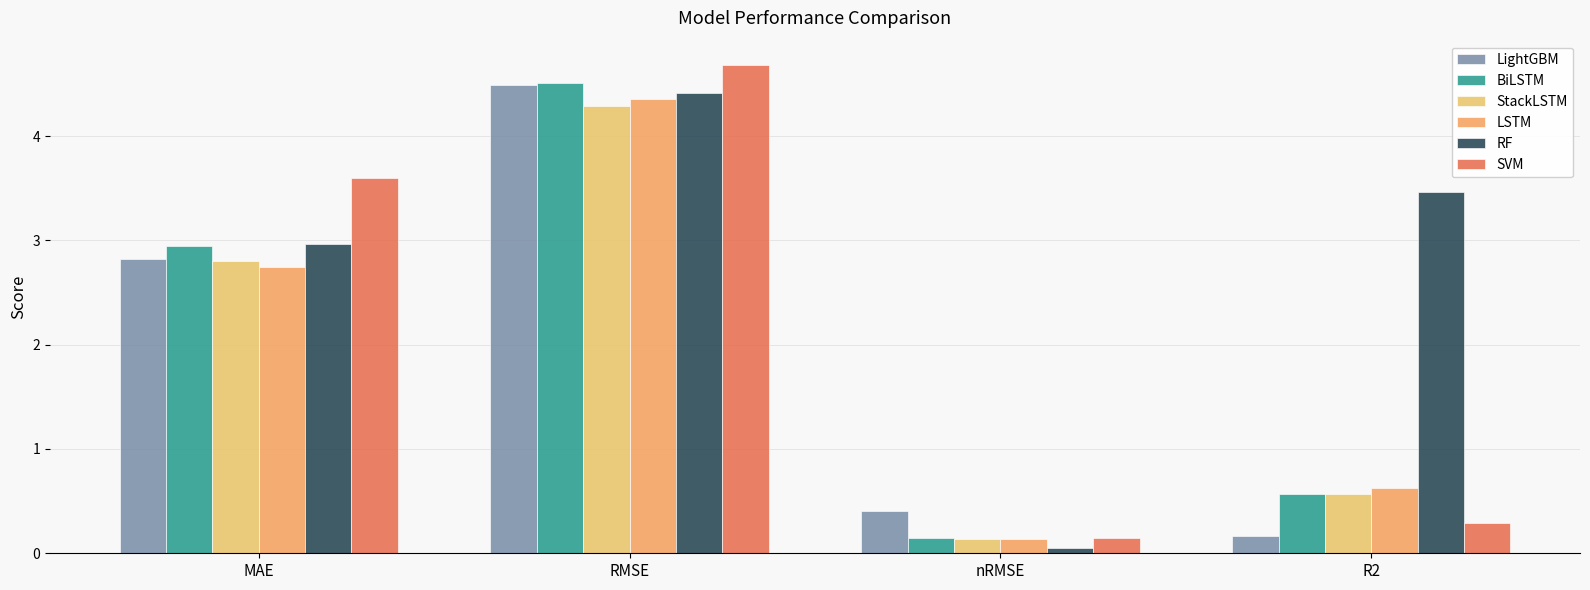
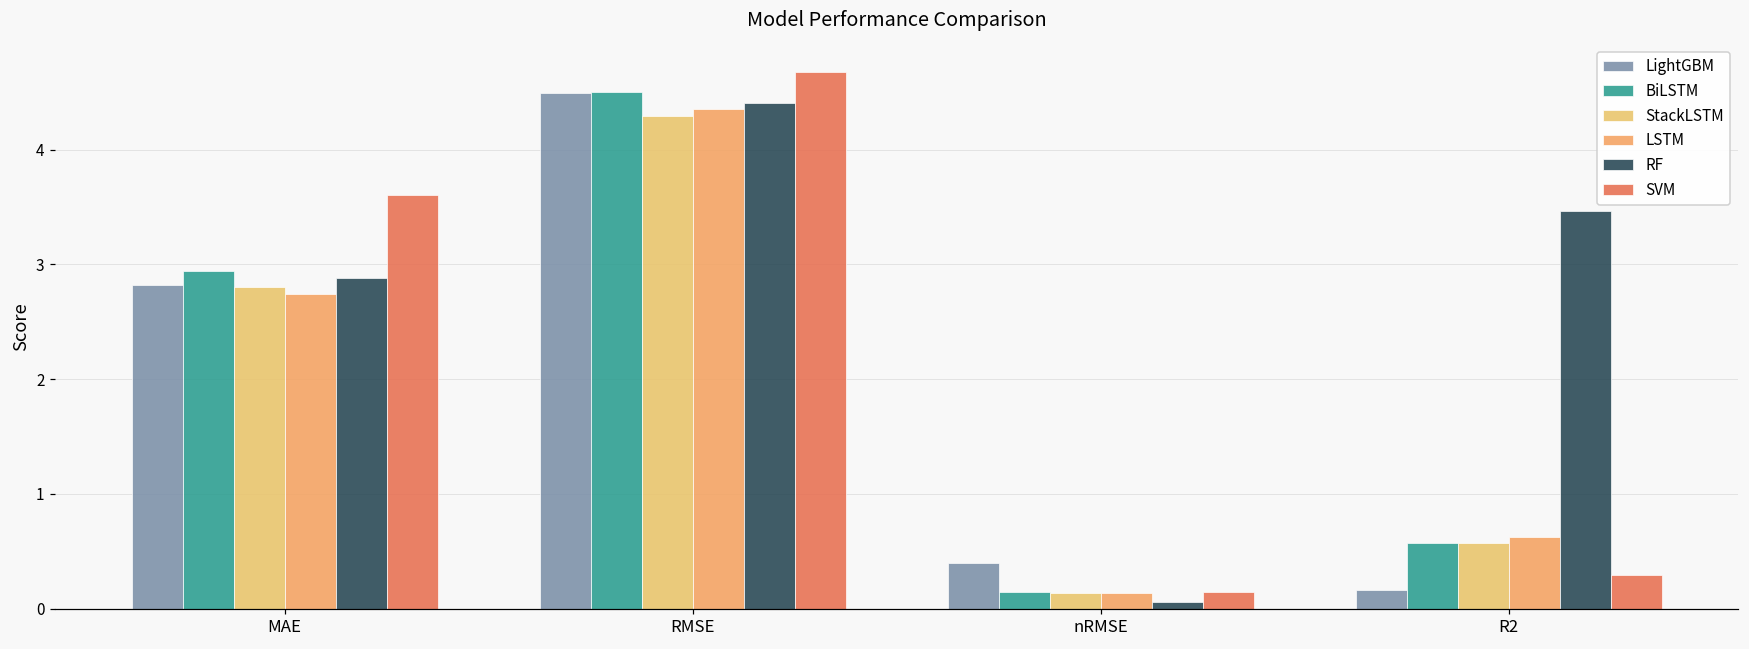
RF, MAE: 2.97 -> 2.88
